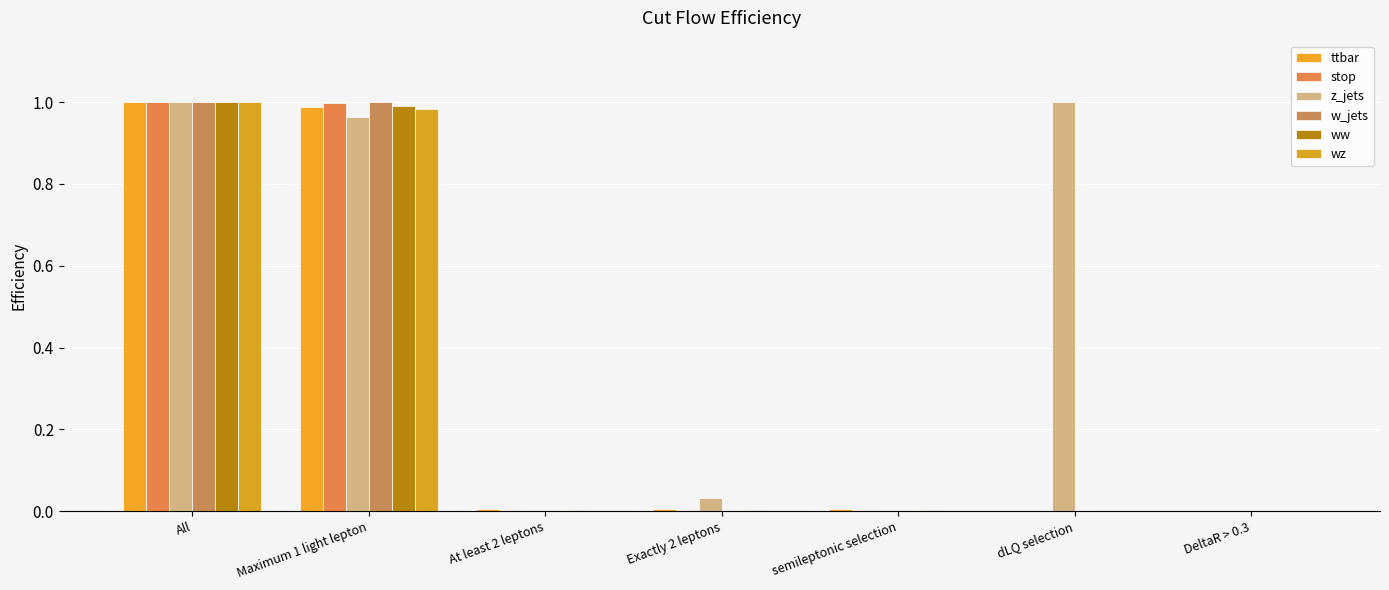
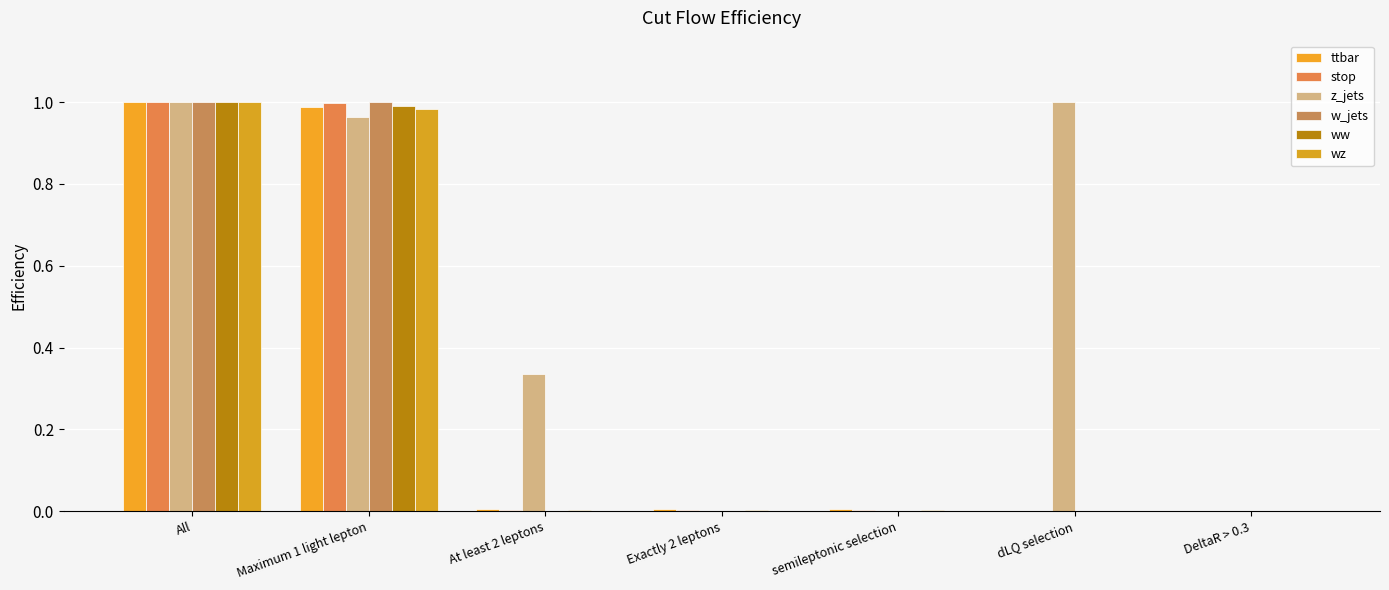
z_jets, At least 2 leptons: 0.00 -> 0.34
z_jets, Exactly 2 leptons: 0.03 -> 0.00
